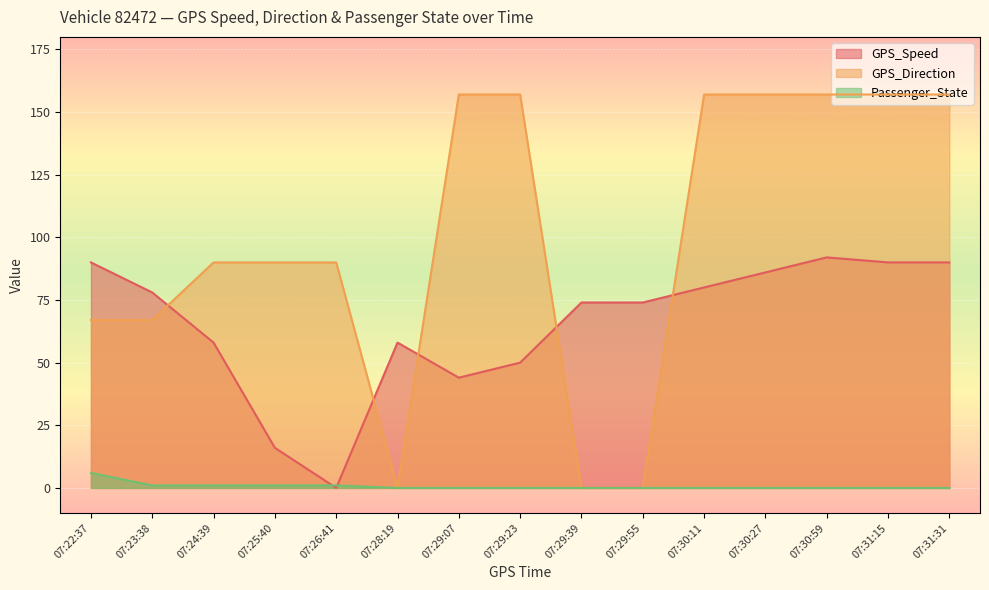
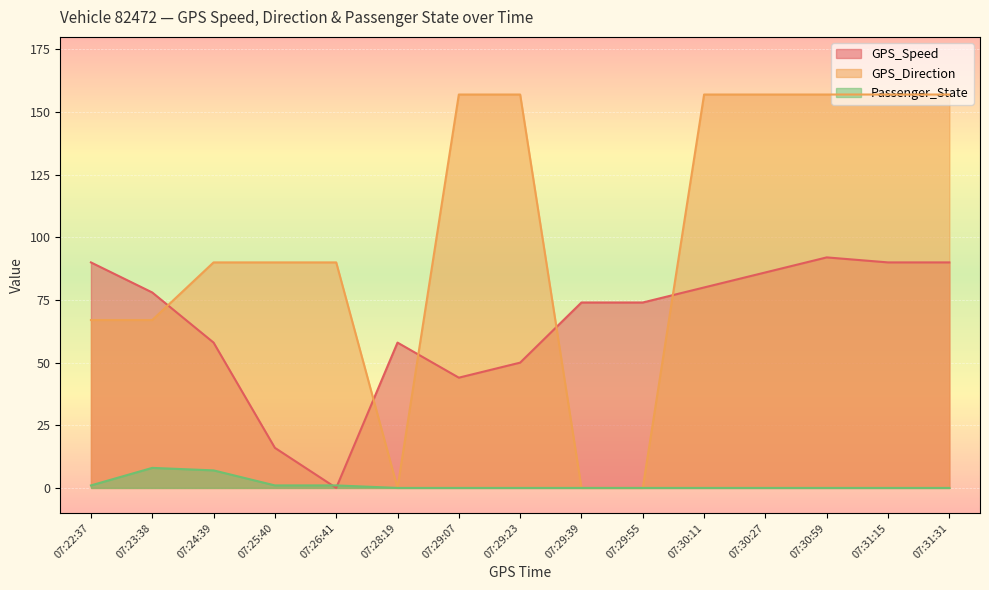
Passenger_State, 07:22:37: 6 -> 1
Passenger_State, 07:23:38: 1 -> 8
Passenger_State, 07:24:39: 1 -> 7
